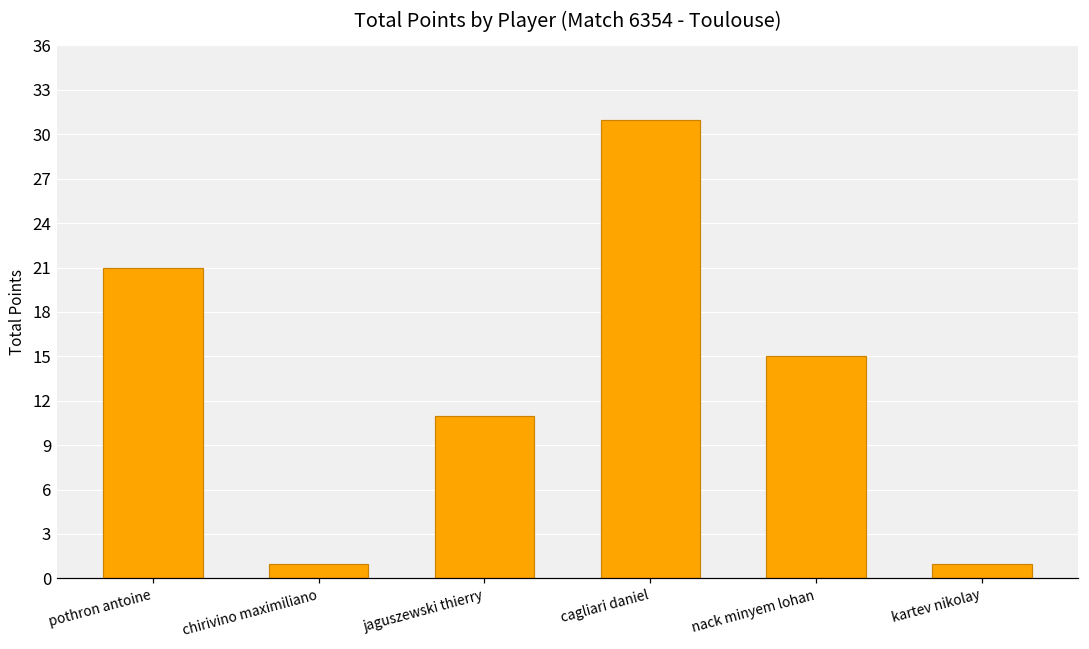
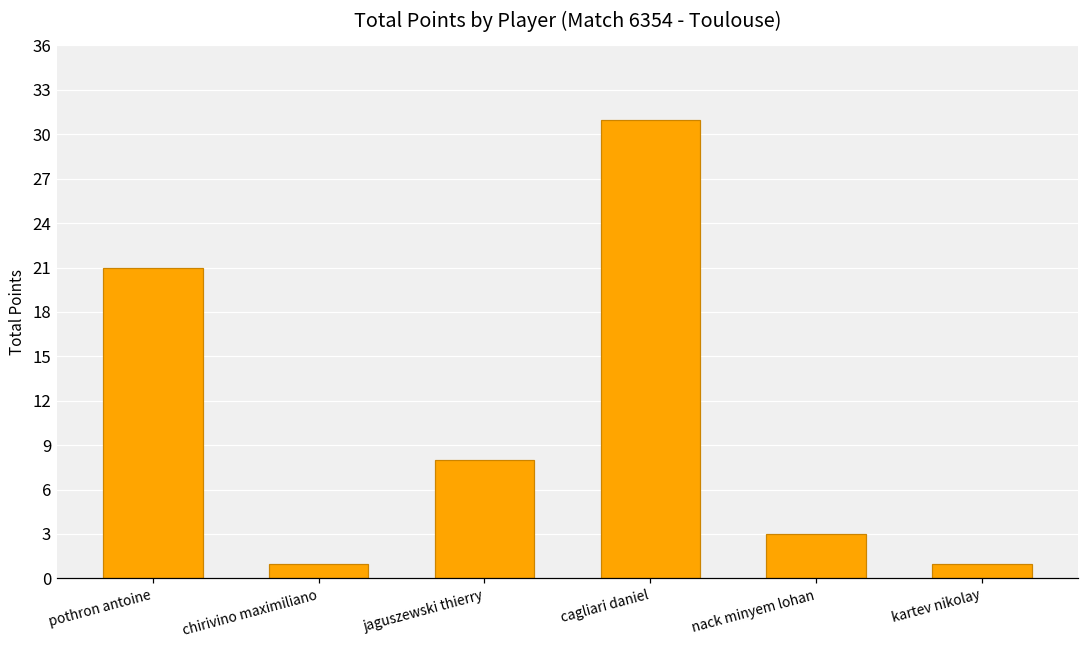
jaguszewski thierry: 11 -> 8
nack minyem lohan: 15 -> 3
